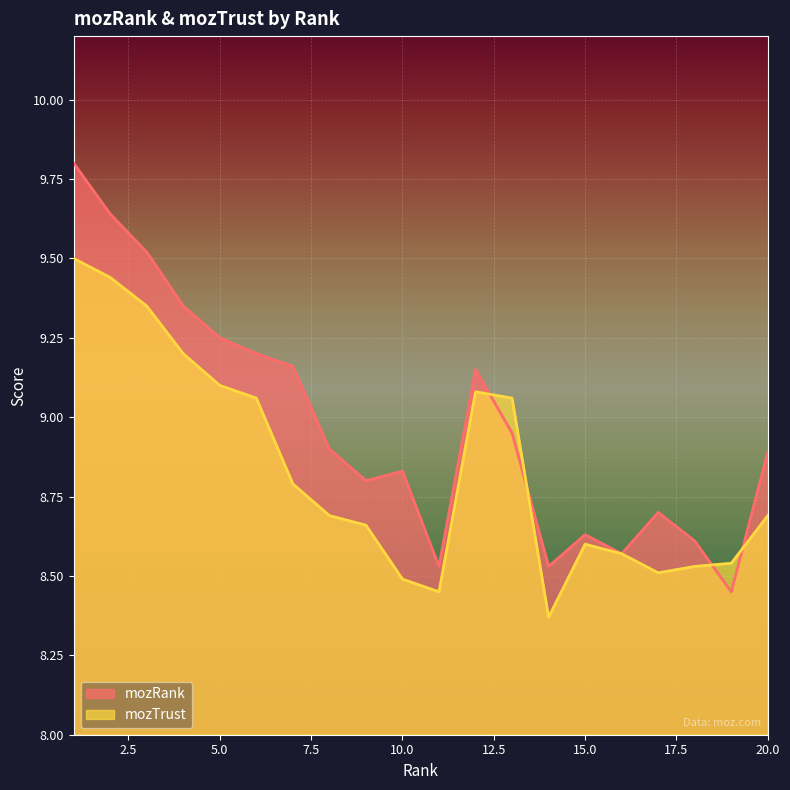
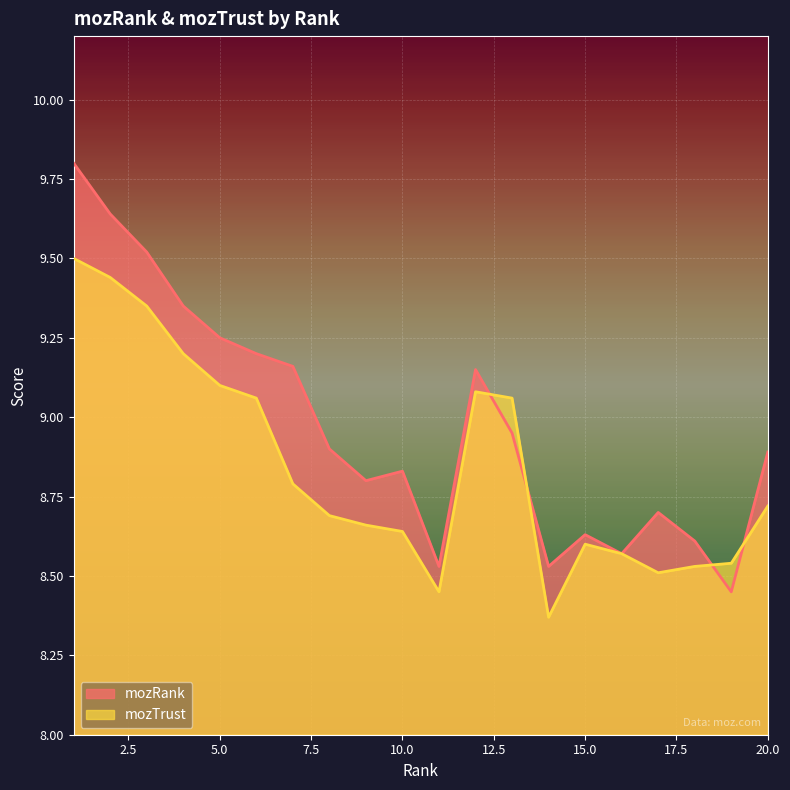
mozTrust, 10.0: 8.49 -> 8.64
mozTrust, 20.0: 8.69 -> 8.72
